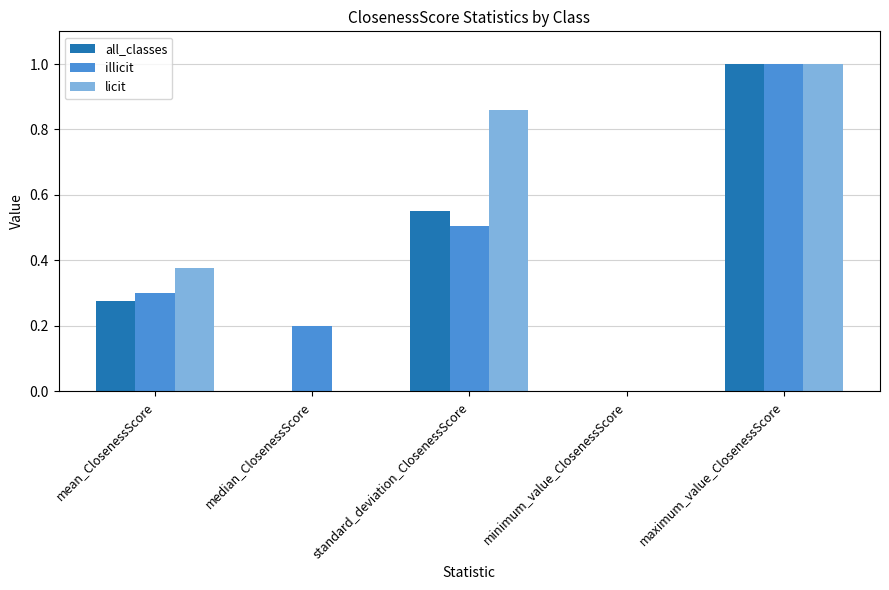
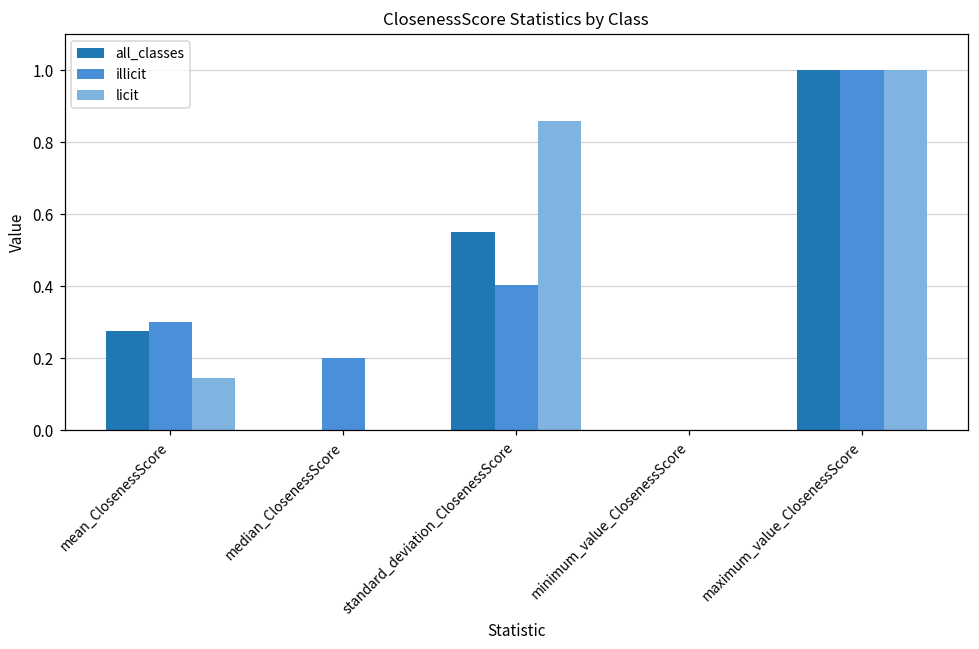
licit, mean_ClosenessScore: 0.38 -> 0.15
illicit, standard_deviation_ClosenessScore: 0.50 -> 0.40
